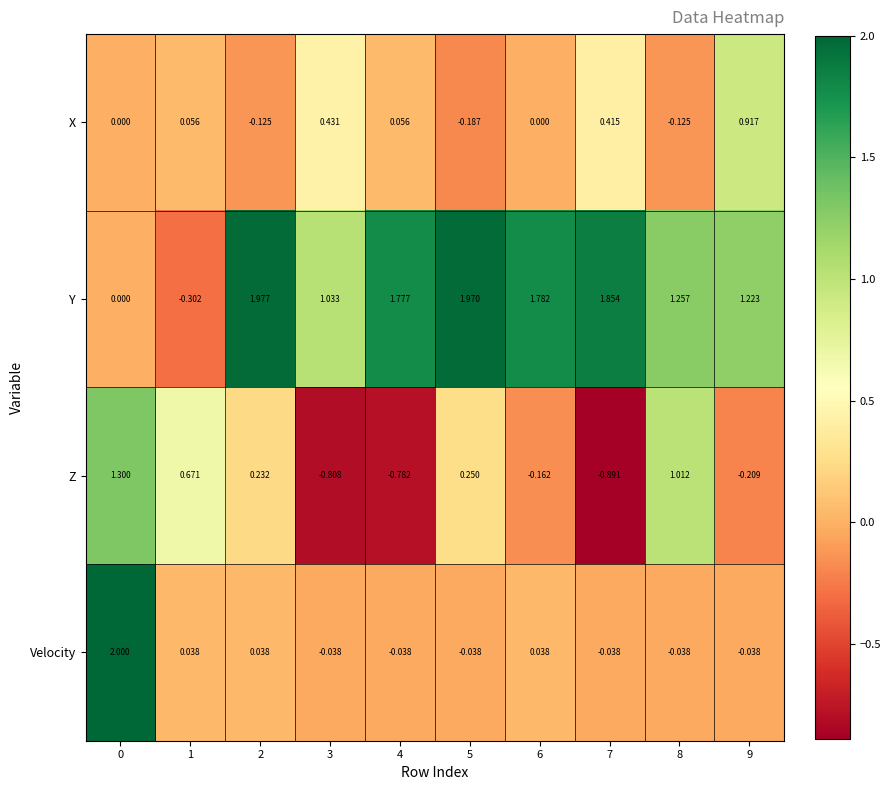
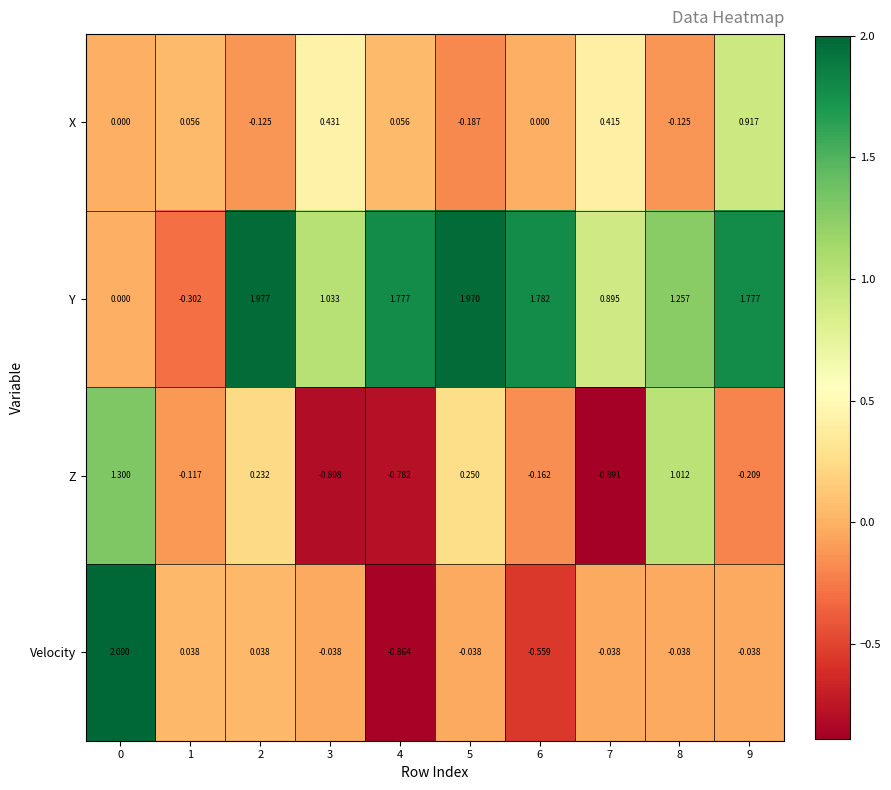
Y, 7: 1.854 -> 0.895
Y, 9: 1.223 -> 1.777
Z, 1: 0.671 -> -0.117
Velocity, 4: -0.038 -> -0.864
Velocity, 6: 0.038 -> -0.559
